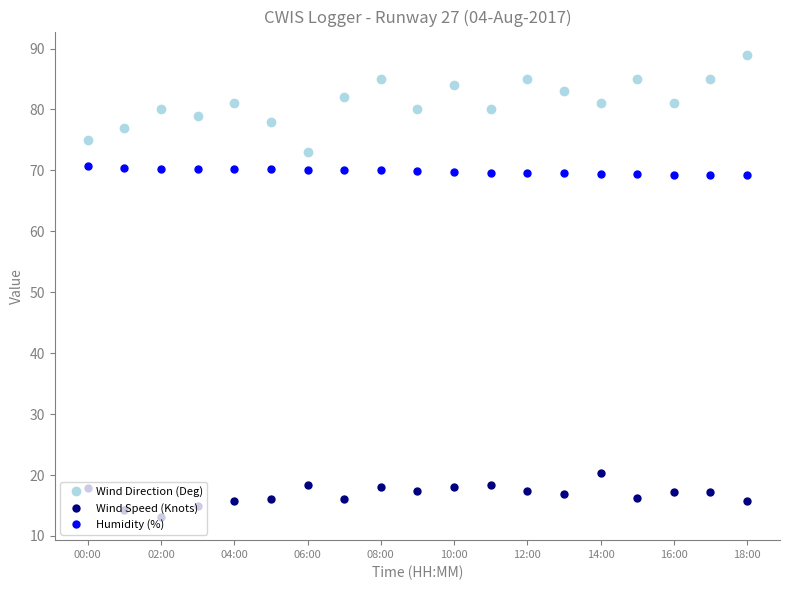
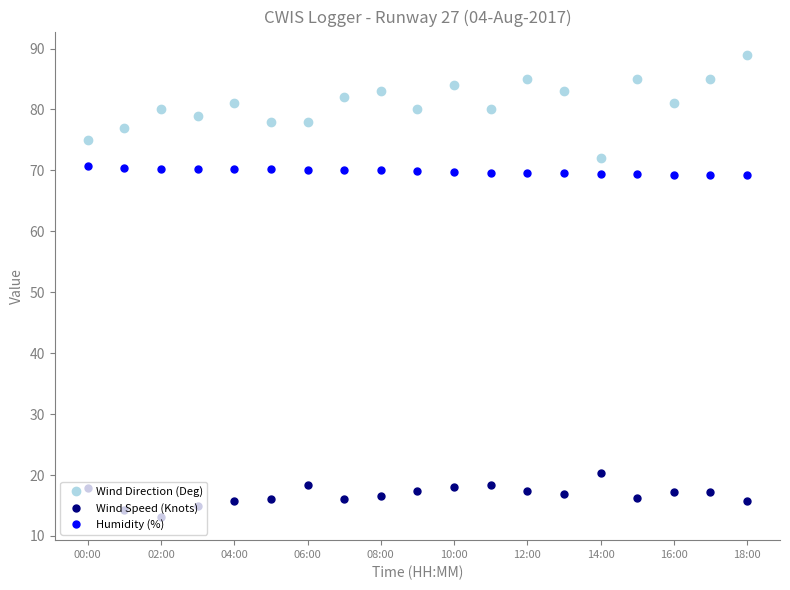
Wind Direction (Deg), 06:00: 73 -> 78
Wind Direction (Deg), 08:00: 85 -> 83
Wind Speed (Knots), 08:00: 18 -> 17
Wind Direction (Deg), 14:00: 81 -> 72
